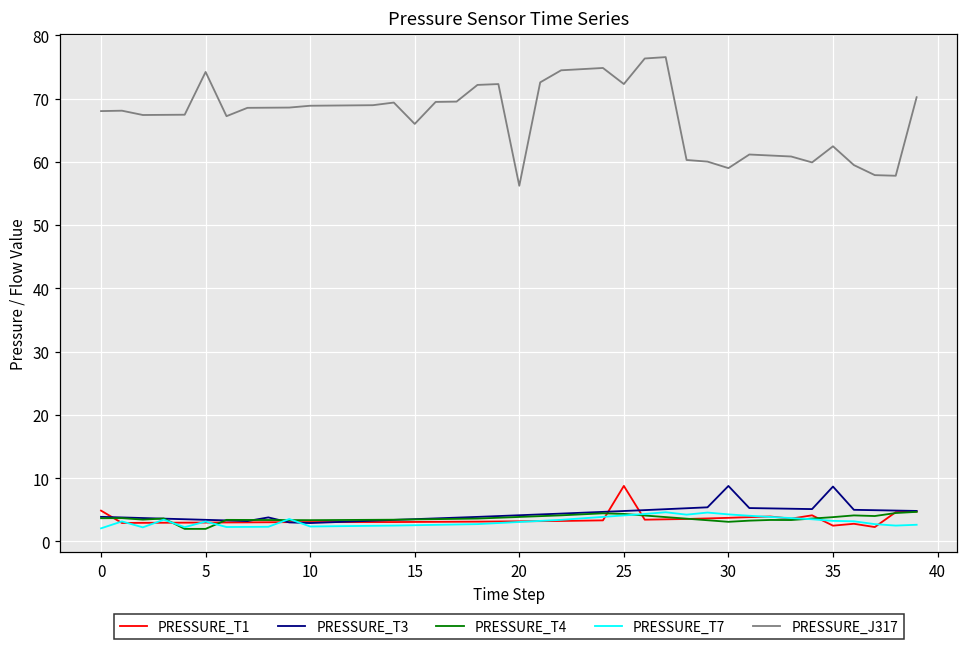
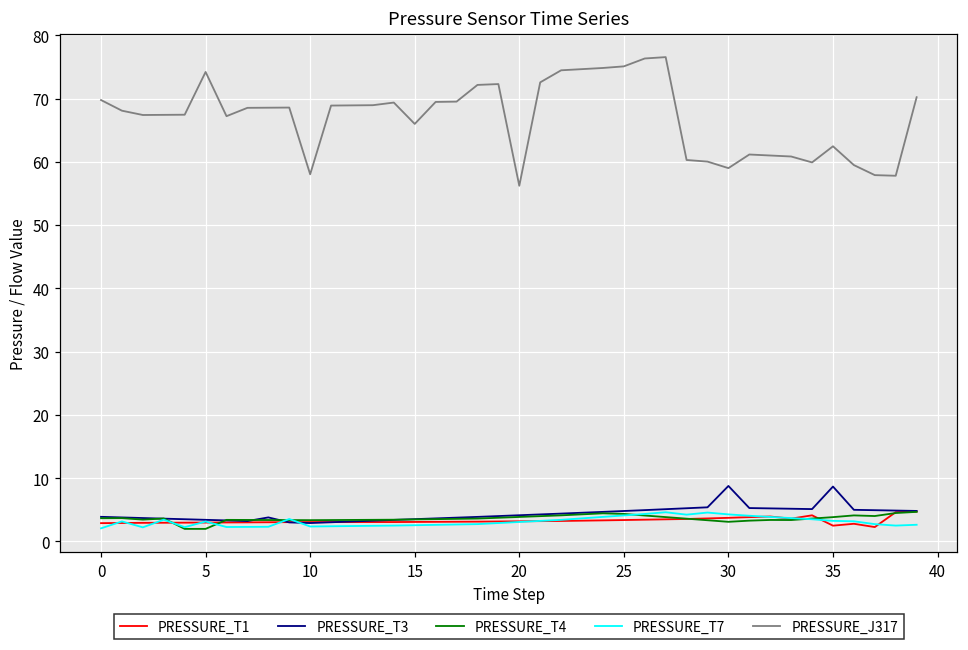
PRESSURE_T1, 0: 5 -> 3
PRESSURE_J317, 0: 68 -> 70
PRESSURE_J317, 10: 69 -> 58
PRESSURE_T1, 25: 9 -> 3
PRESSURE_J317, 25: 72 -> 75
